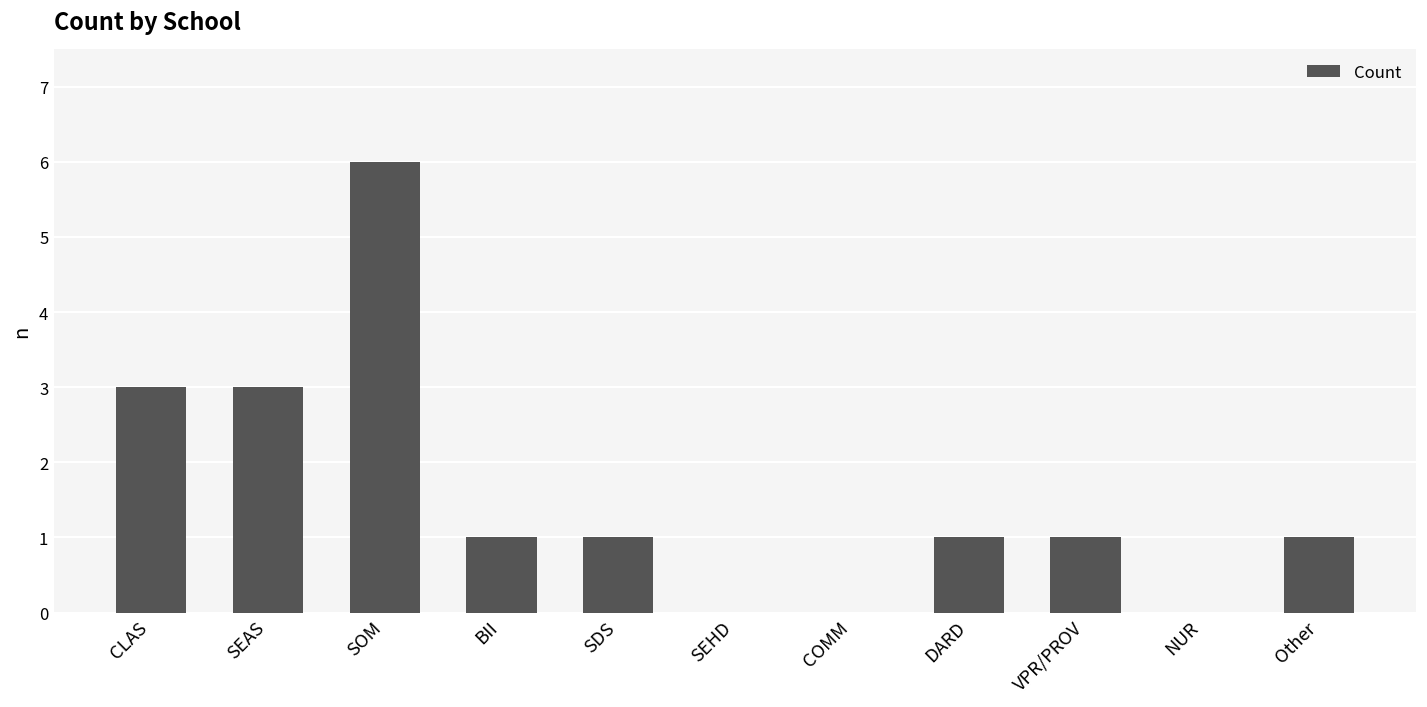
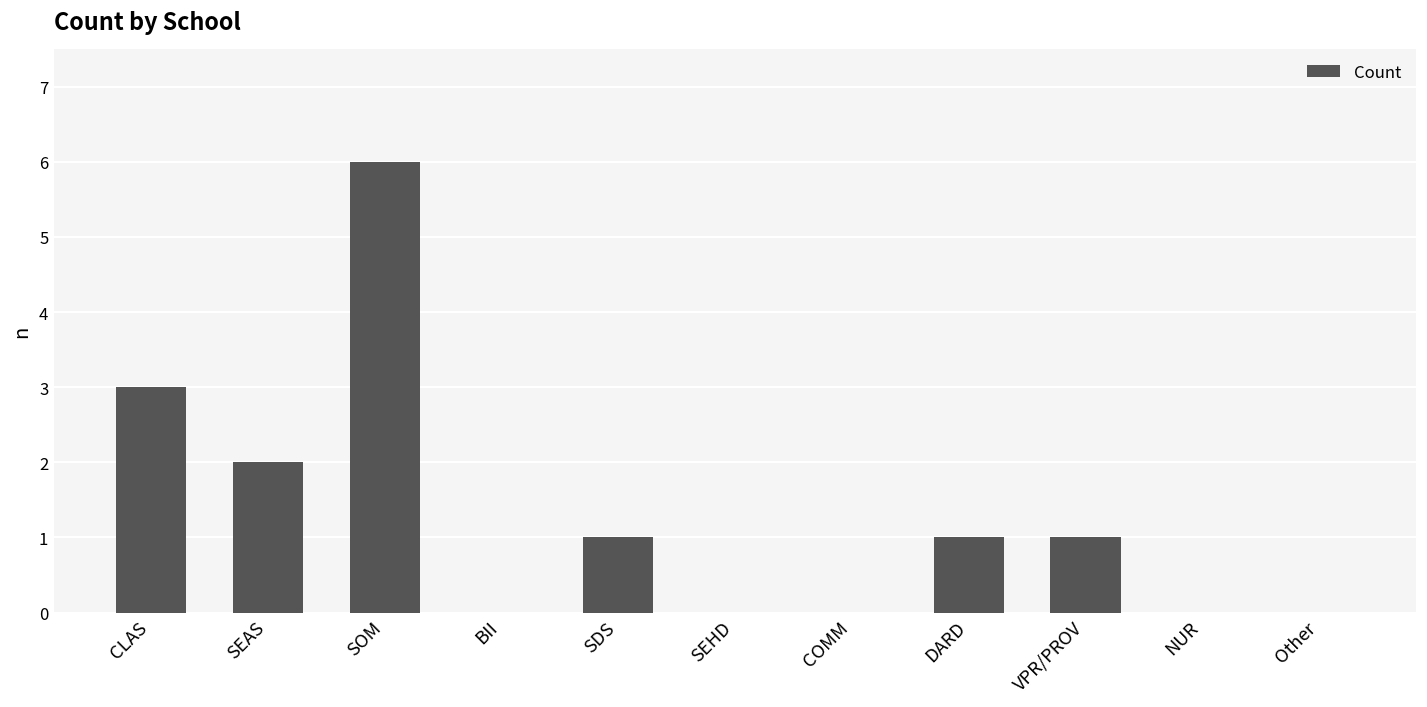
SEAS: 3 -> 2
BII: 1 -> 0
Other: 1 -> 0
